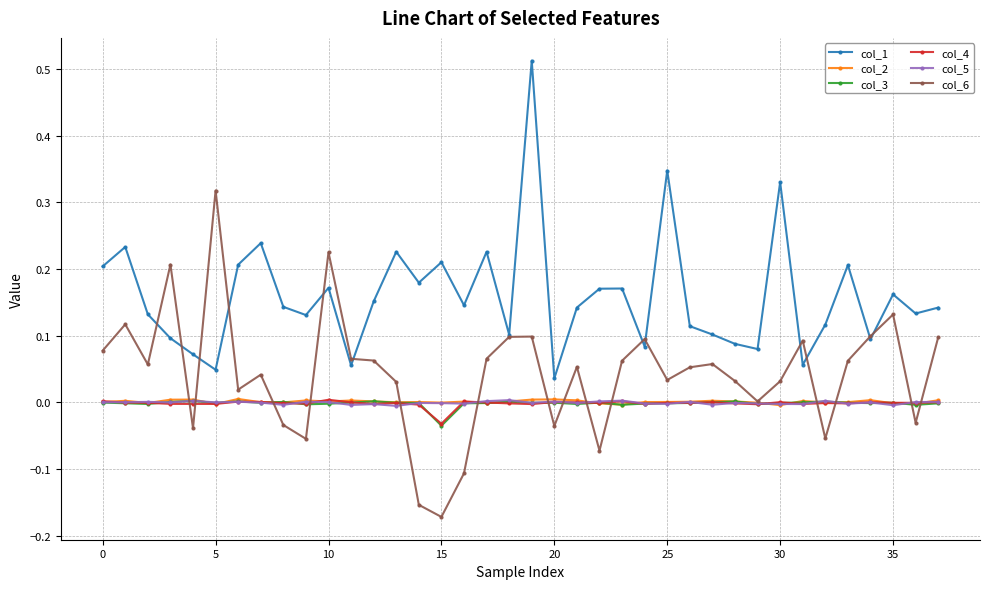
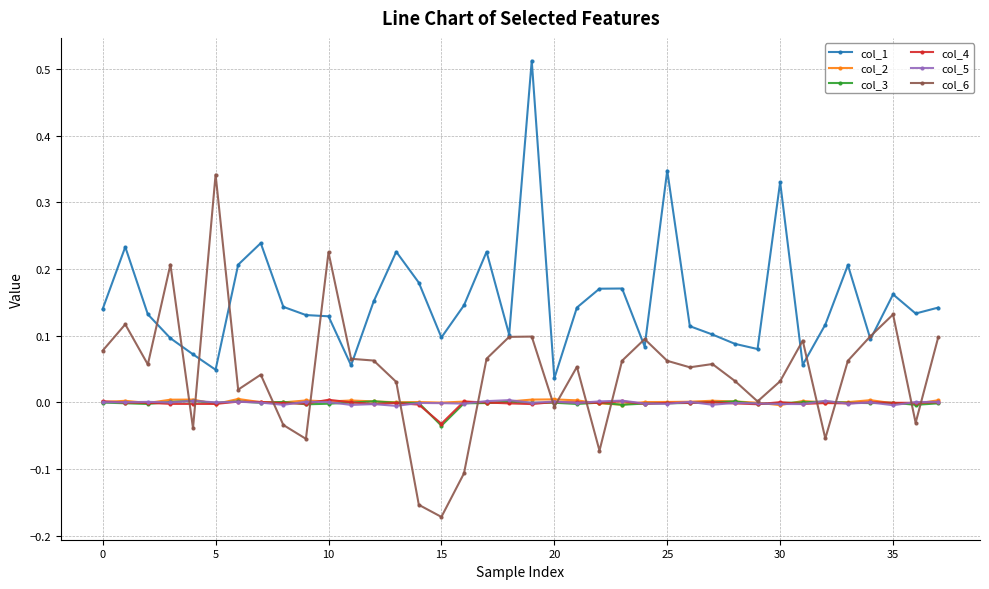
col_1, 0: 0.20 -> 0.14
col_6, 5: 0.32 -> 0.34
col_1, 10: 0.17 -> 0.13
col_1, 15: 0.21 -> 0.10
col_6, 20: -0.04 -> -0.01
col_6, 25: 0.03 -> 0.06
